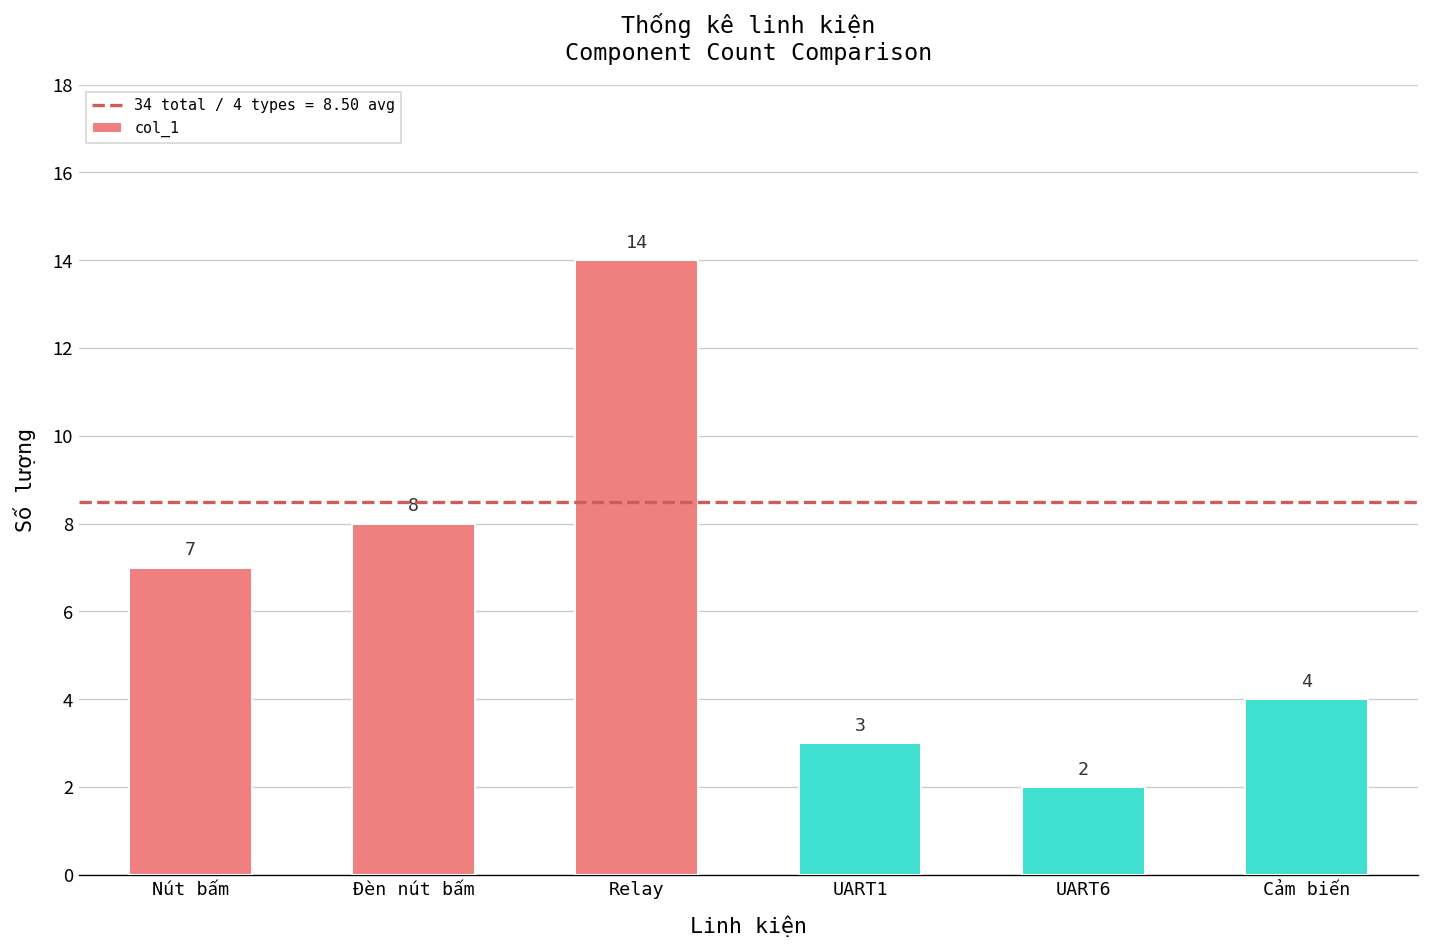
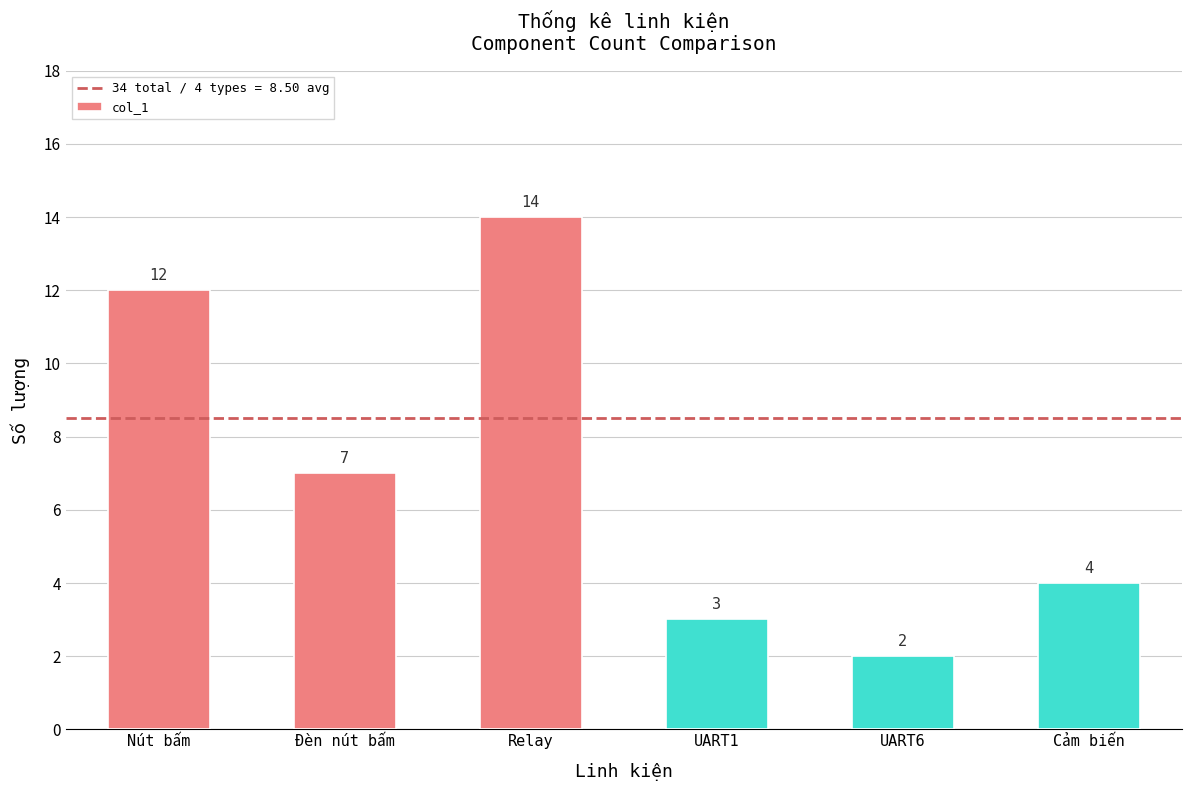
Nút bấm: 7 -> 12
Đèn nút bấm: 8 -> 7
